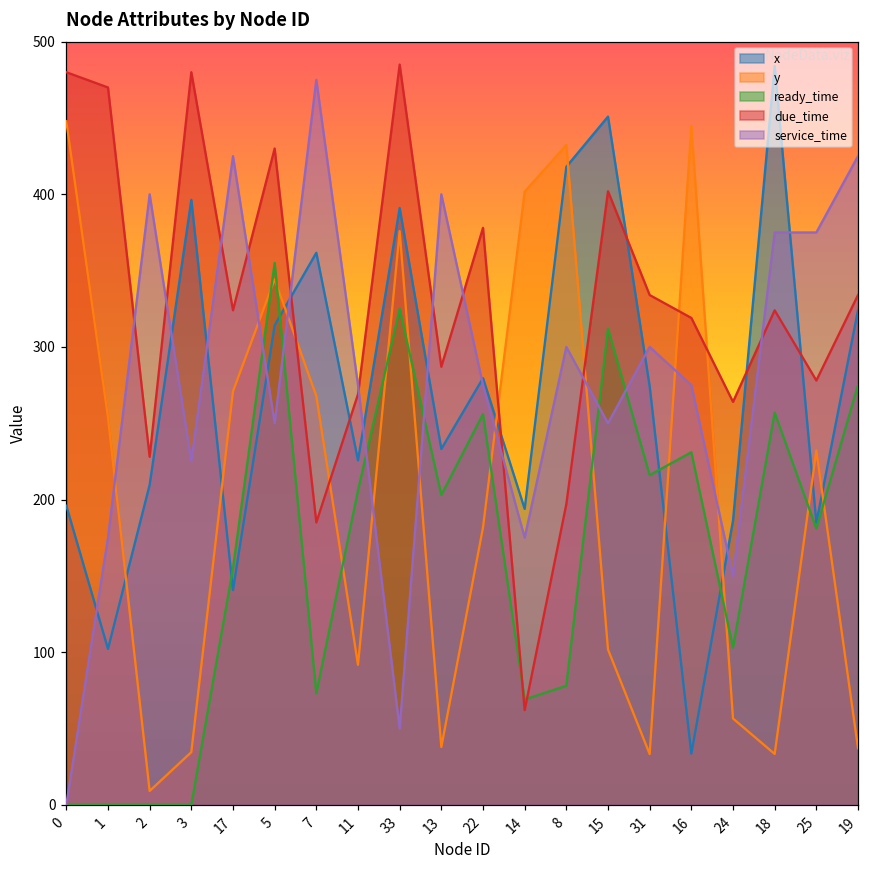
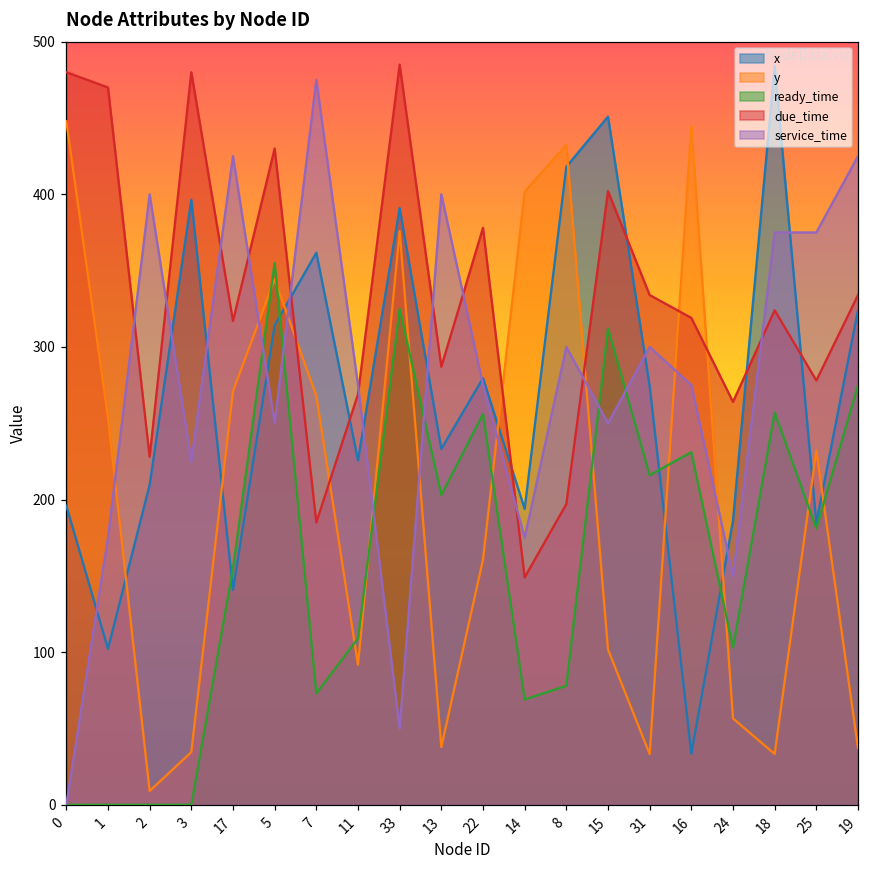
due_time, 17: 324 -> 317
ready_time, 11: 206 -> 109
y, 22: 182 -> 161
due_time, 14: 62 -> 149
